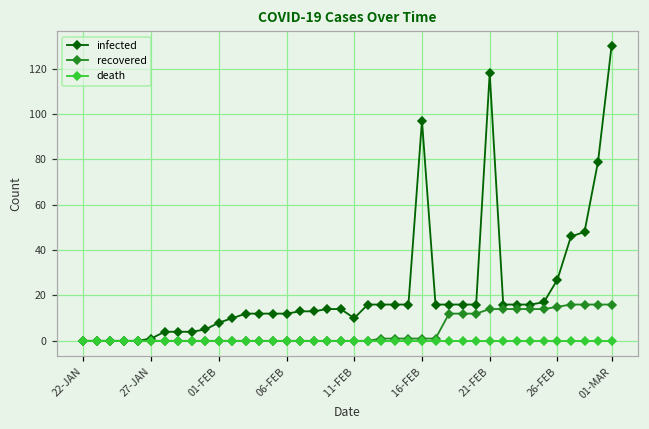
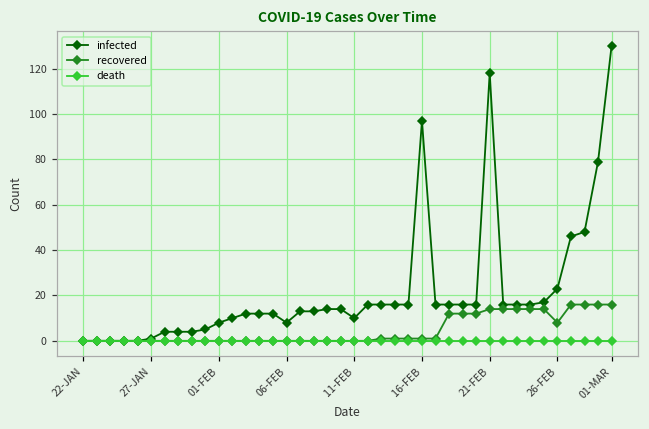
infected, 06-FEB: 12 -> 8
infected, 26-FEB: 27 -> 23
recovered, 26-FEB: 15 -> 8
